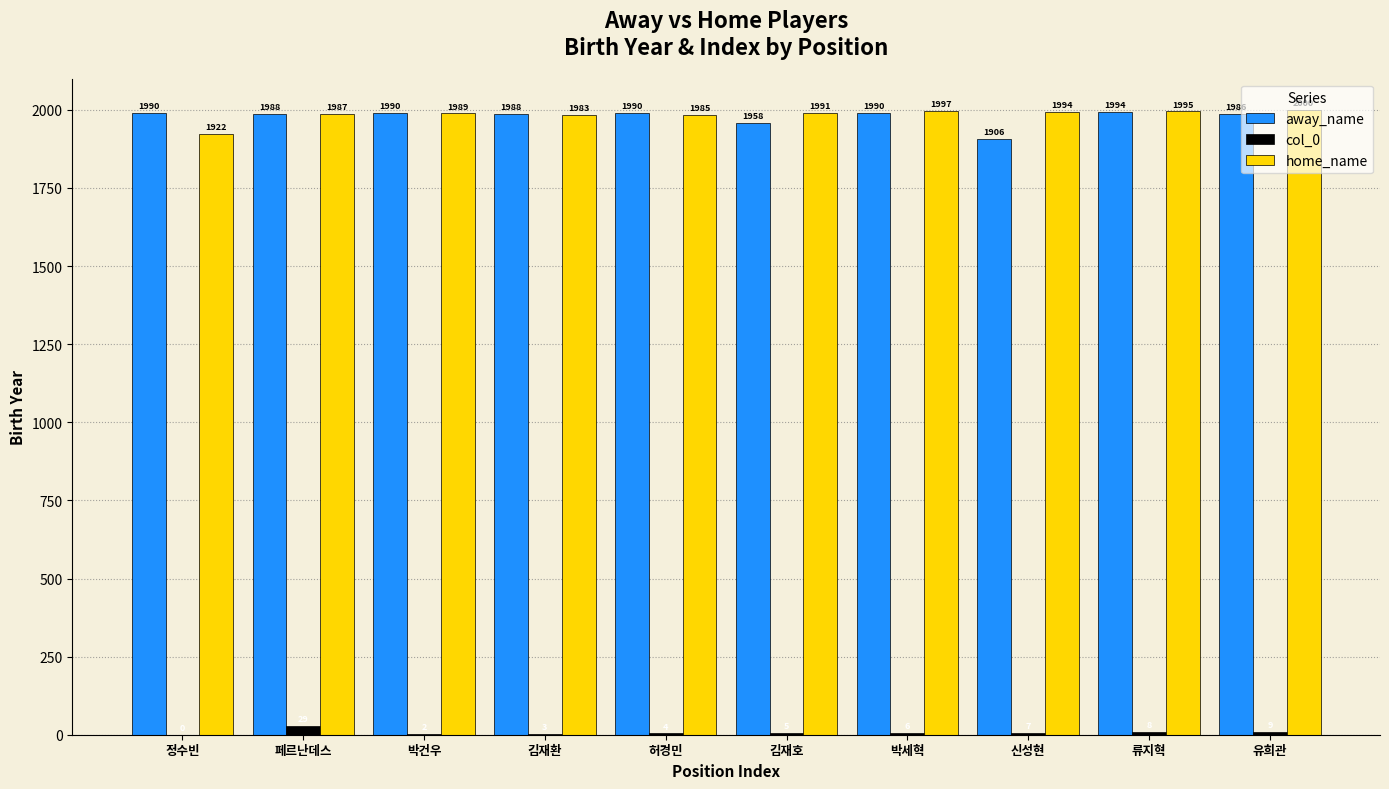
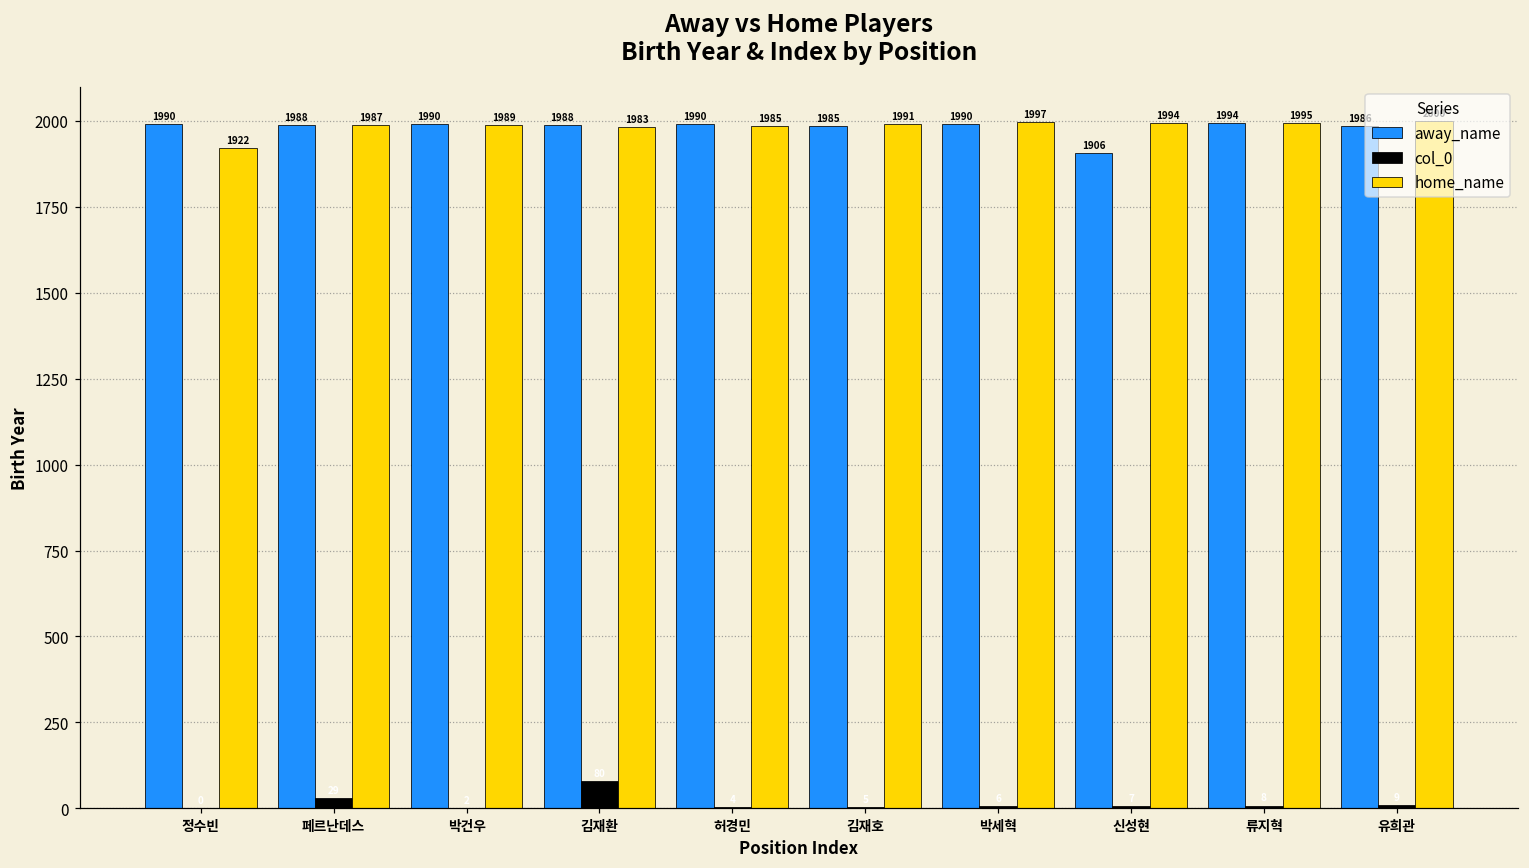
col_0, 김재환: 0 -> 80
away_name, 김재호: 1958 -> 1985
